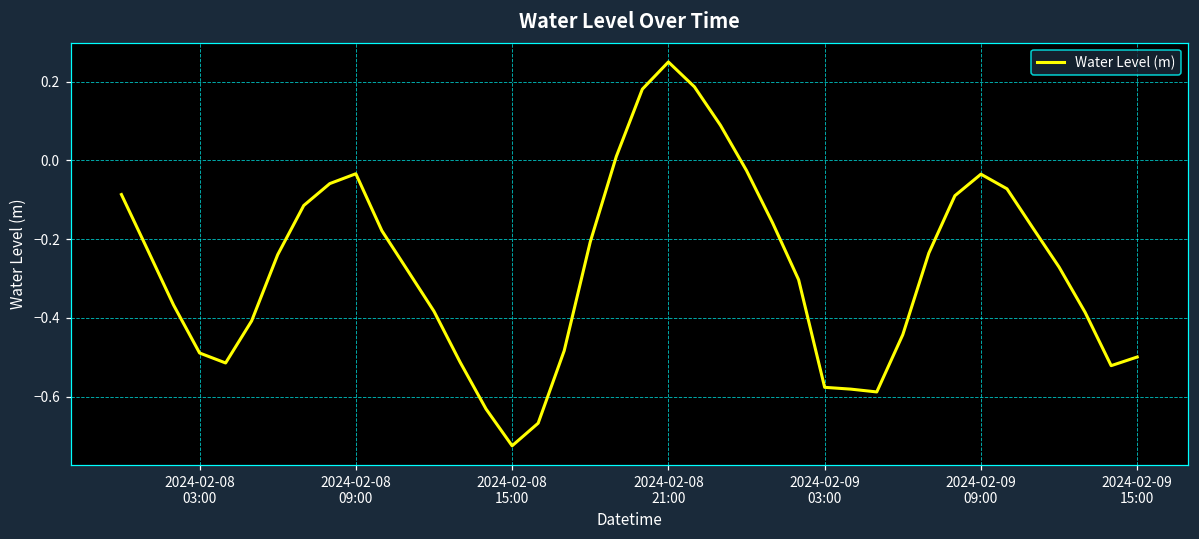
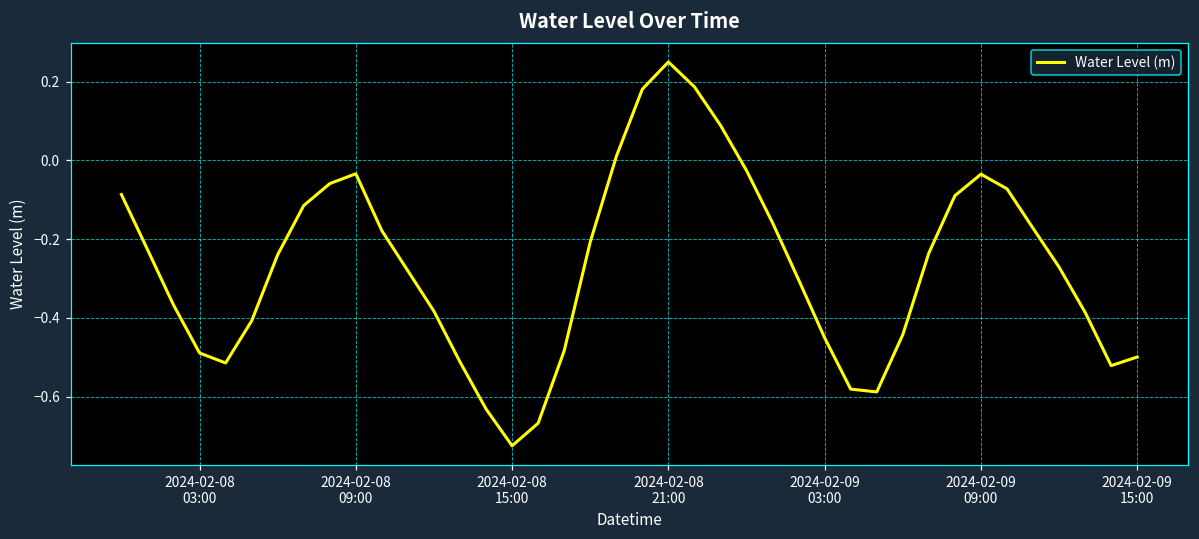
2024-02-09 03:00: -0.58 -> -0.45
